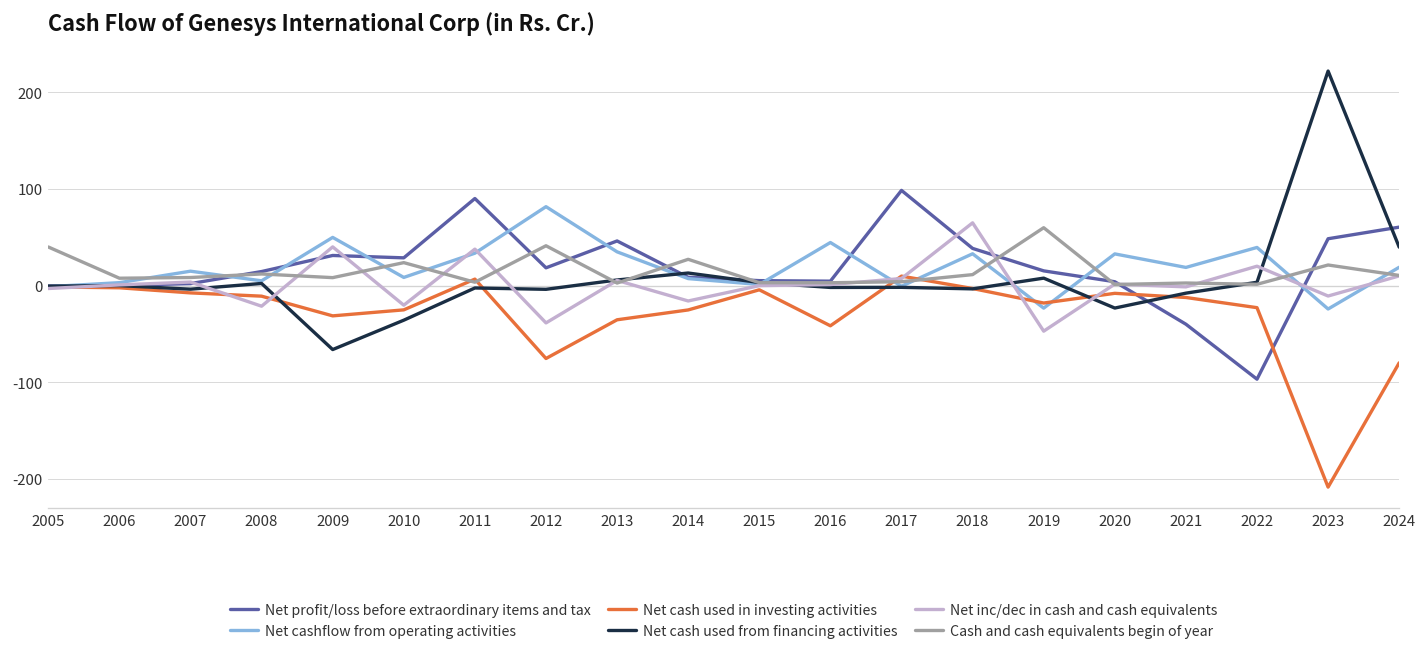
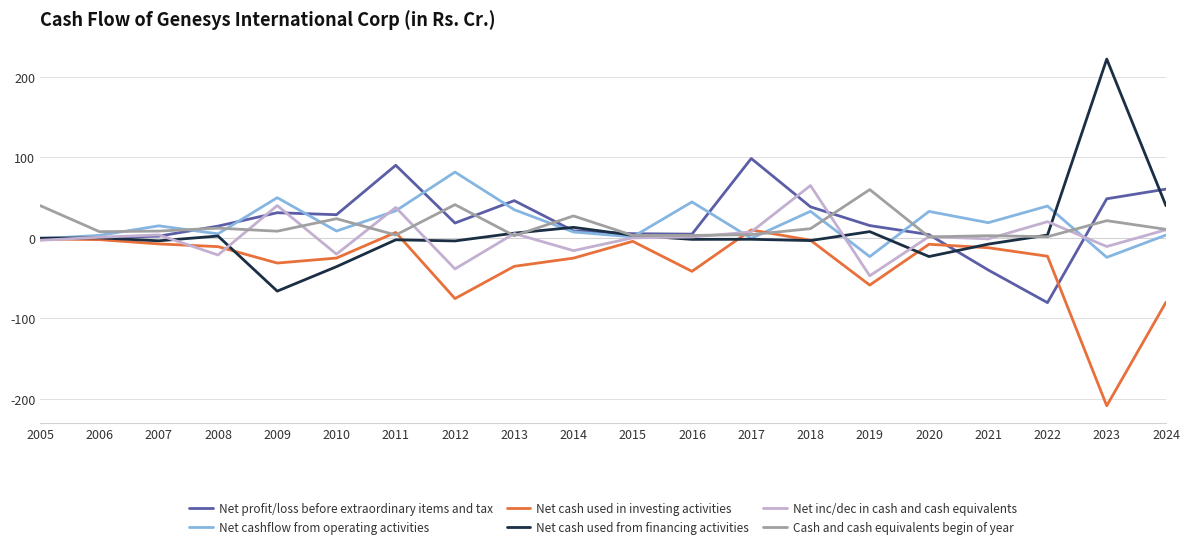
Net cash used in investing activities, 2019: -20 -> -60
Net profit/loss before extraordinary items and tax, 2022: -100 -> -80
Net cashflow from operating activities, 2024: 20 -> 0
